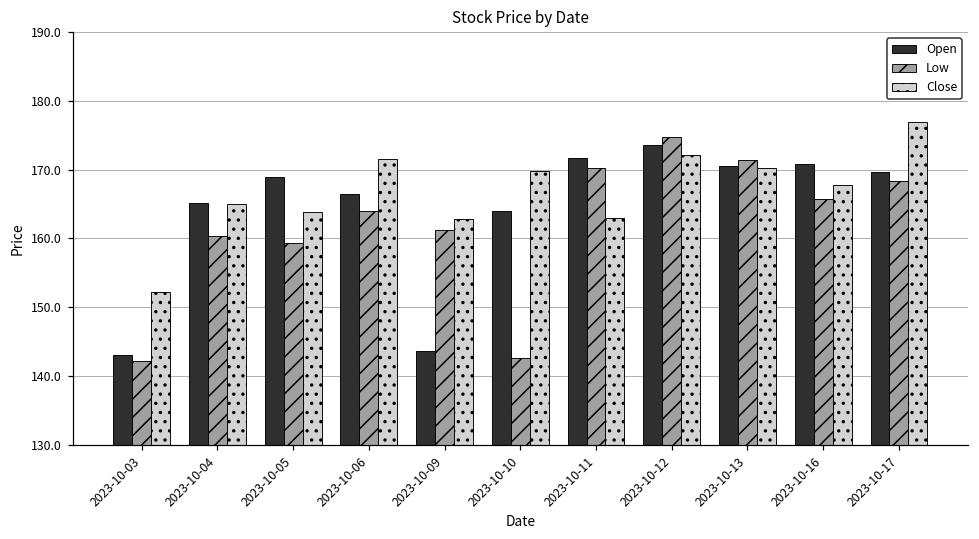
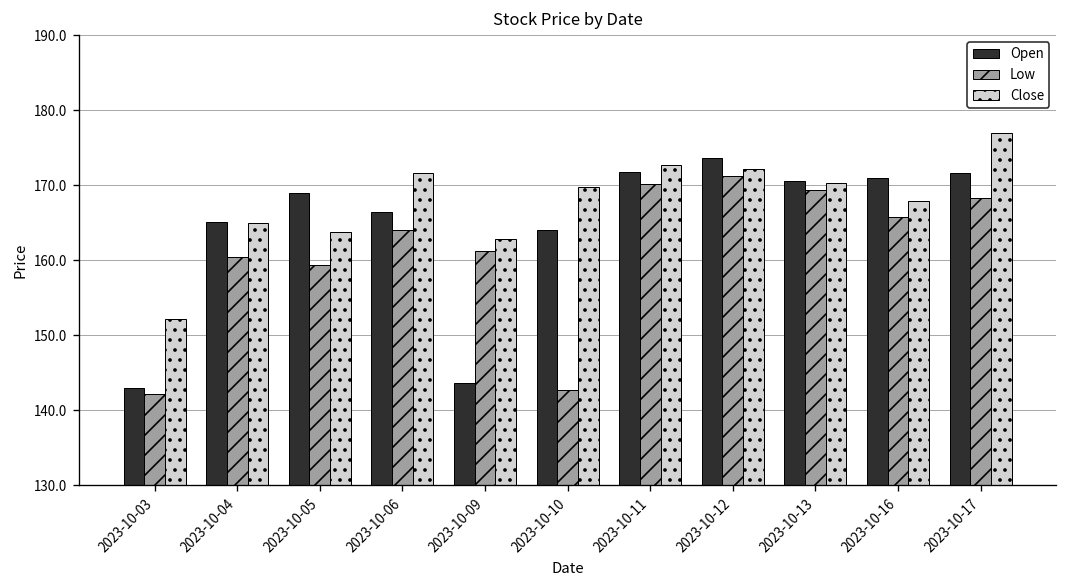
Close, 2023-10-11: 163 -> 173
Low, 2023-10-12: 175 -> 171
Low, 2023-10-13: 171 -> 169
Open, 2023-10-17: 170 -> 172
